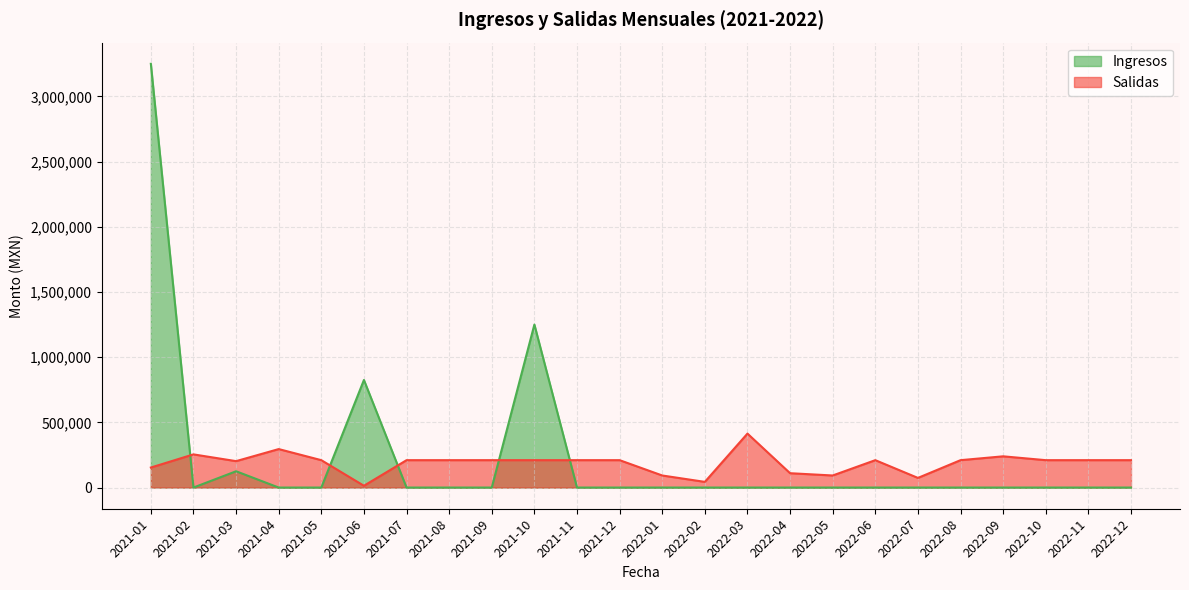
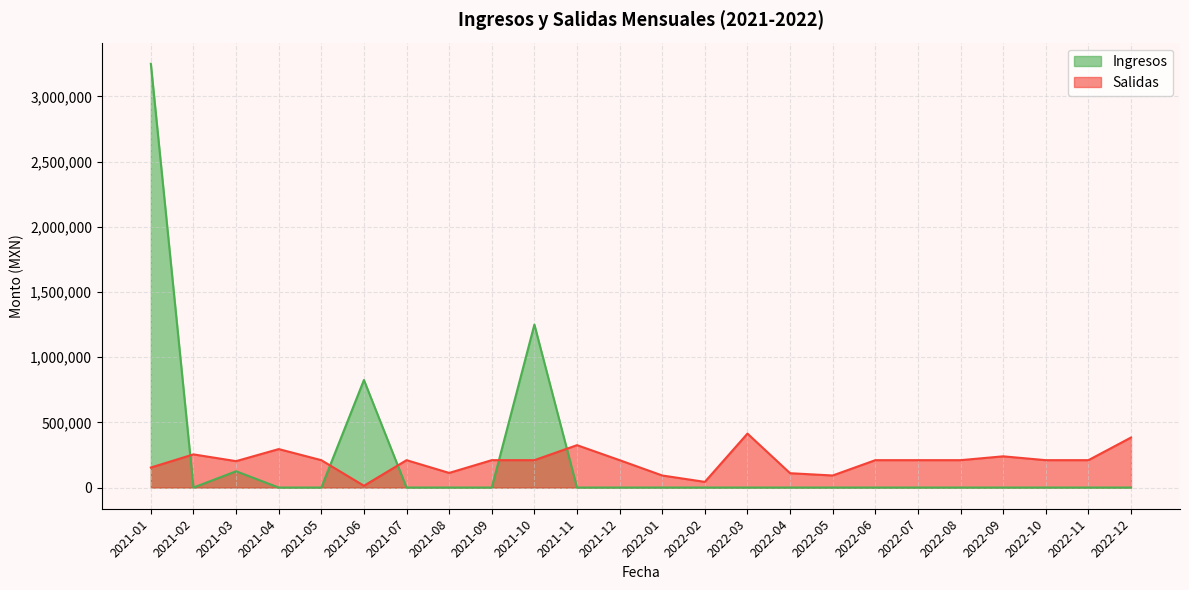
Salidas, 2021-08: 210,000 -> 110,000
Salidas, 2021-11: 210,000 -> 330,000
Salidas, 2022-07: 70,000 -> 210,000
Salidas, 2022-12: 210,000 -> 380,000
